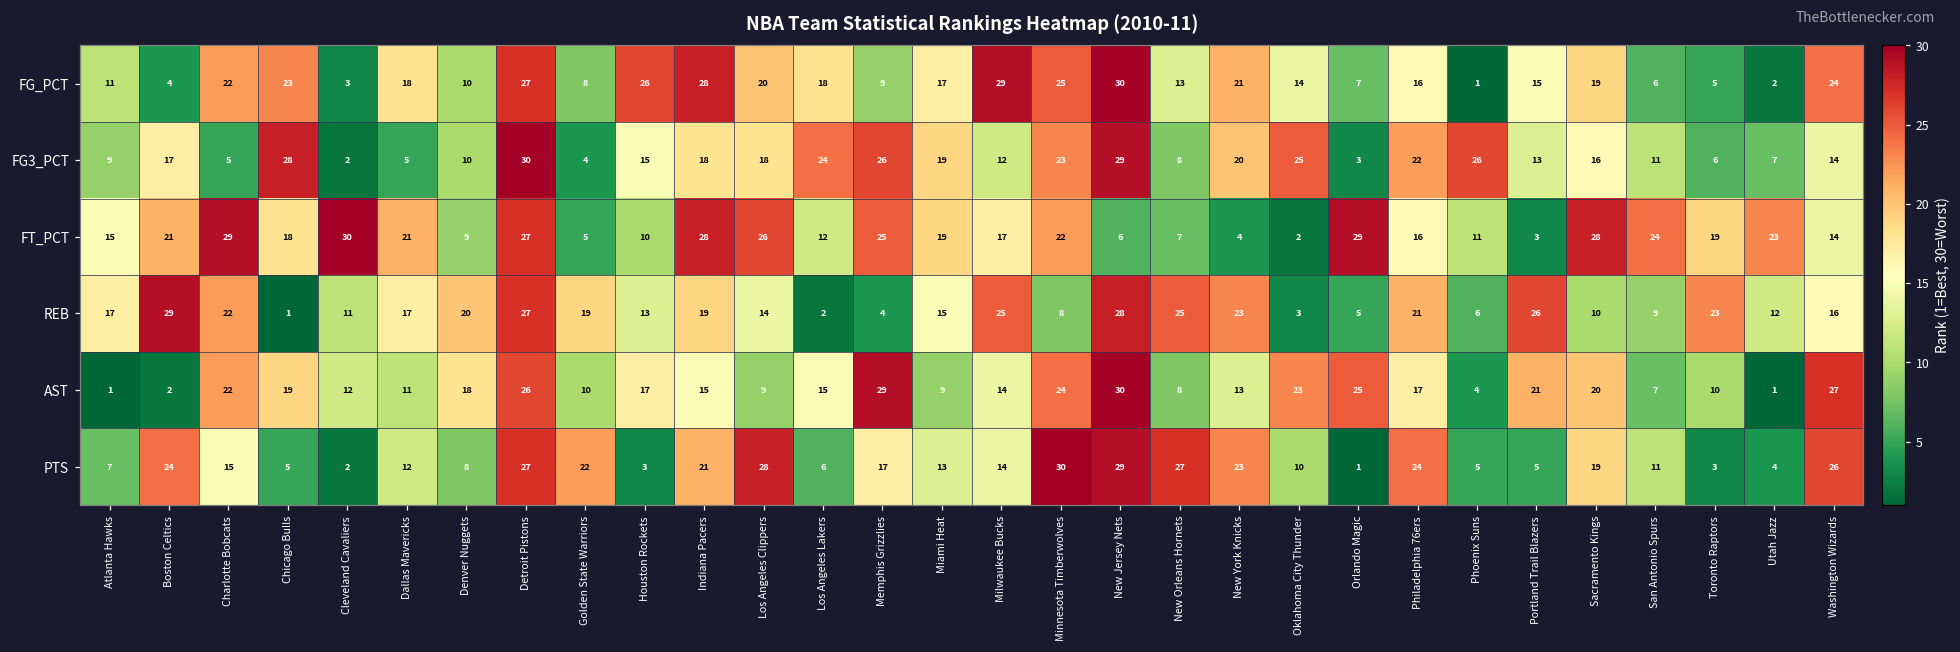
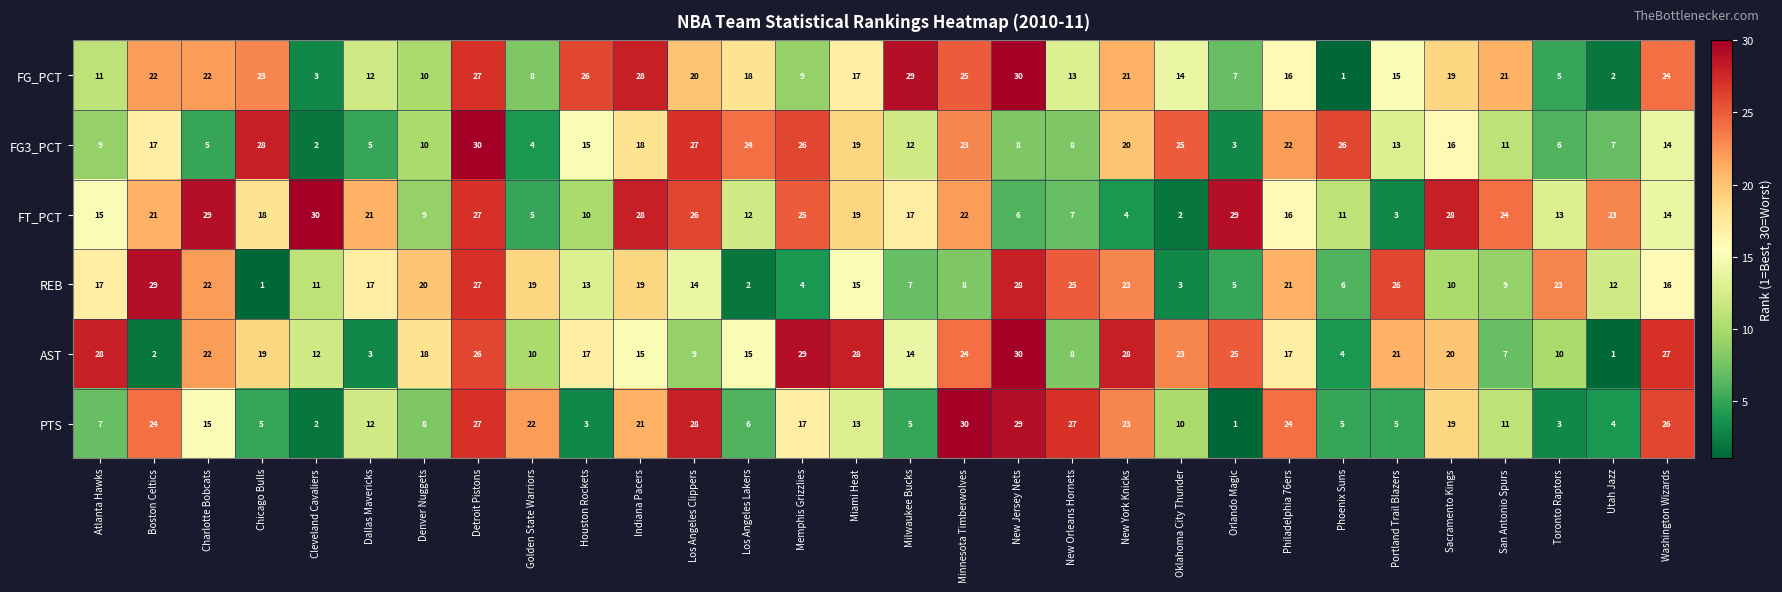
FG_PCT, Boston Celtics: 4 -> 22
FG_PCT, Dallas Mavericks: 18 -> 12
FG_PCT, San Antonio Spurs: 6 -> 21
FG3_PCT, Los Angeles Clippers: 18 -> 27
FG3_PCT, New Jersey Nets: 29 -> 8
FT_PCT, Toronto Raptors: 19 -> 13
REB, Milwaukee Bucks: 25 -> 7
AST, Atlanta Hawks: 1 -> 28
AST, Dallas Mavericks: 11 -> 3
AST, Miami Heat: 9 -> 28
AST, New York Knicks: 13 -> 28
PTS, Milwaukee Bucks: 14 -> 5
